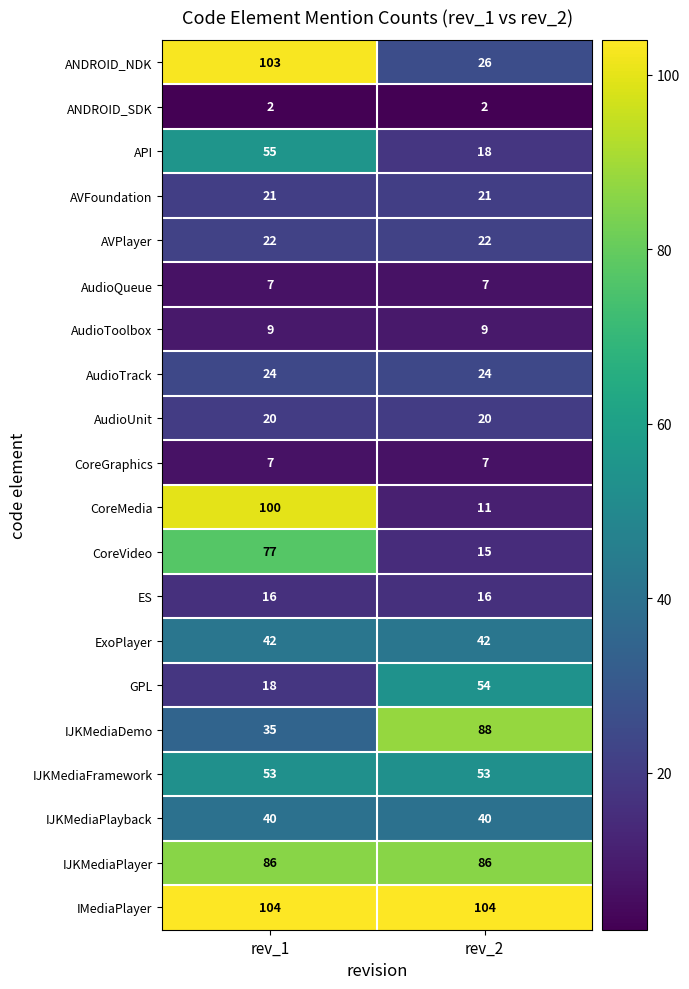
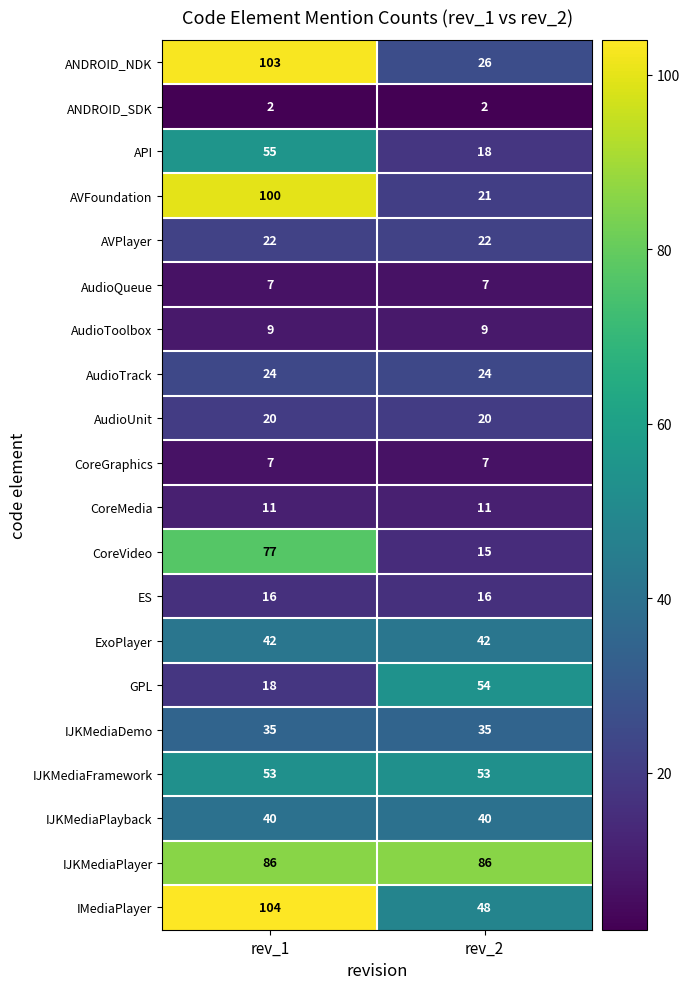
AVFoundation, rev_1: 21 -> 100
CoreMedia, rev_1: 100 -> 11
IJKMediaDemo, rev_2: 88 -> 35
IMediaPlayer, rev_2: 104 -> 48
